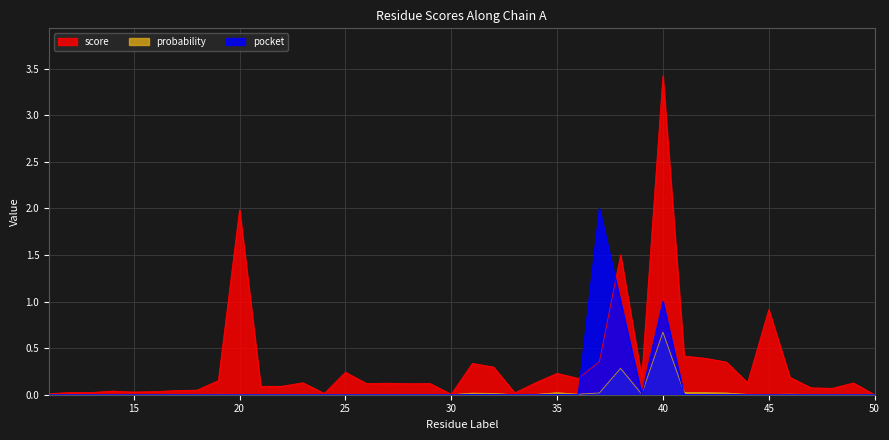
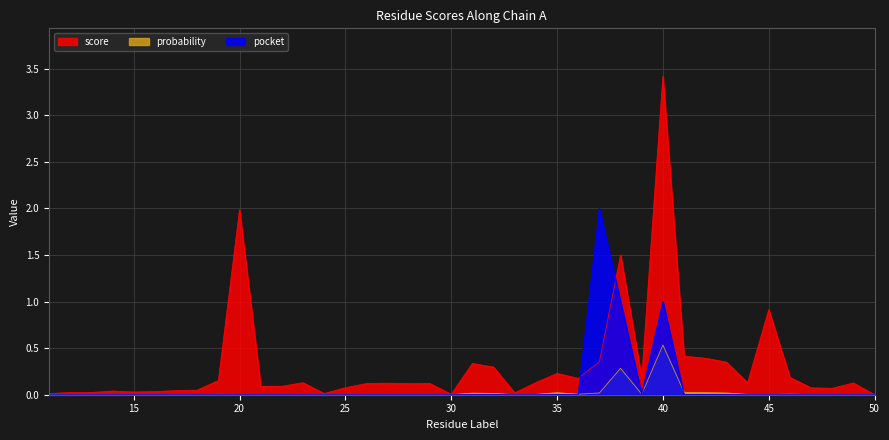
score, 25: 0.2 -> 0.1
probability, 40: 0.7 -> 0.5
